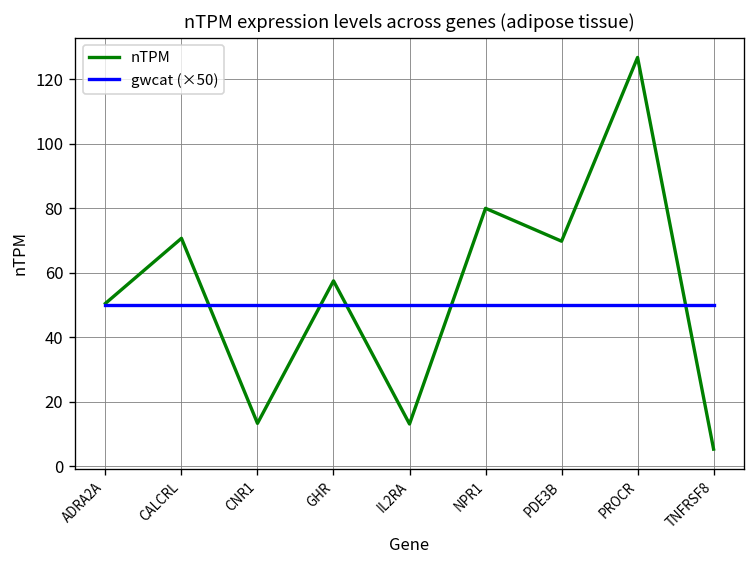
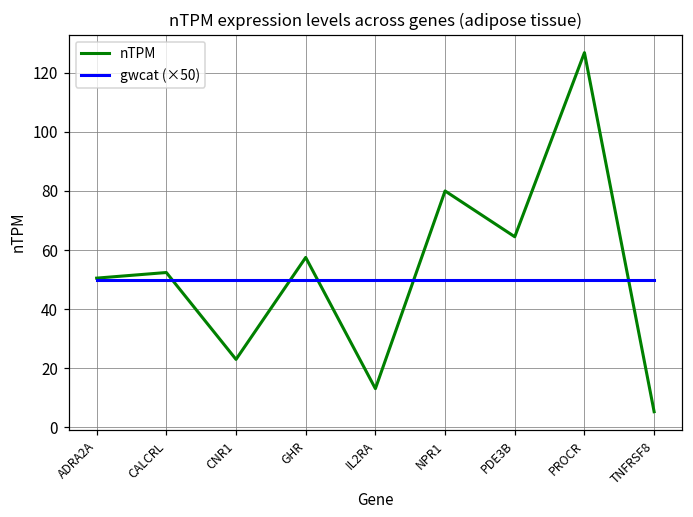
nTPM, CALCRL: 71 -> 52
nTPM, CNR1: 13 -> 23
nTPM, PDE3B: 70 -> 65
